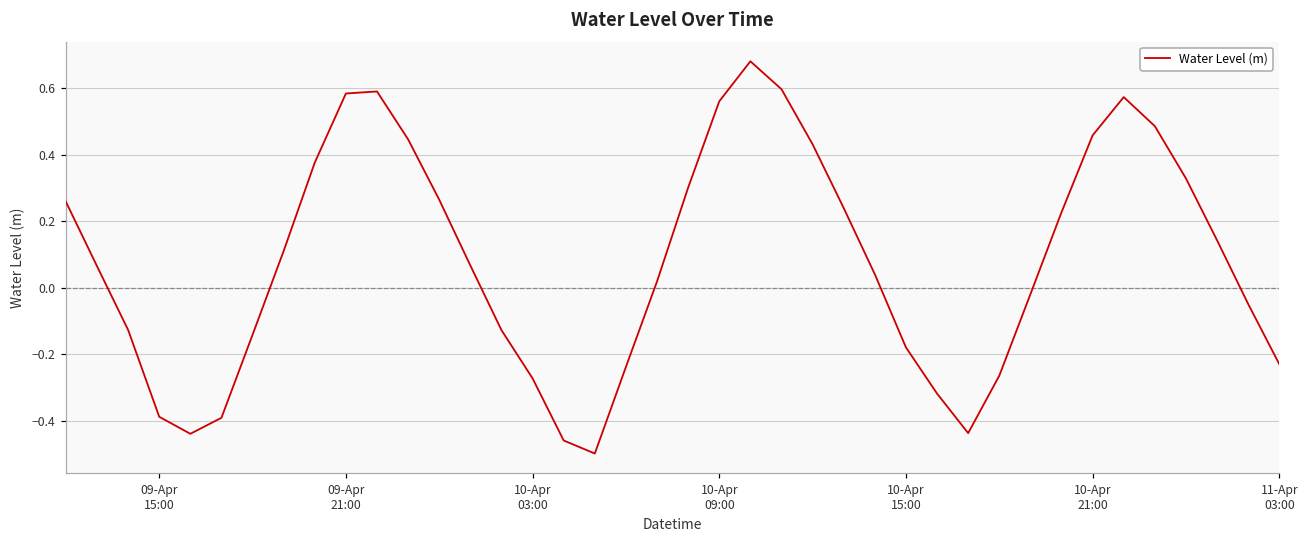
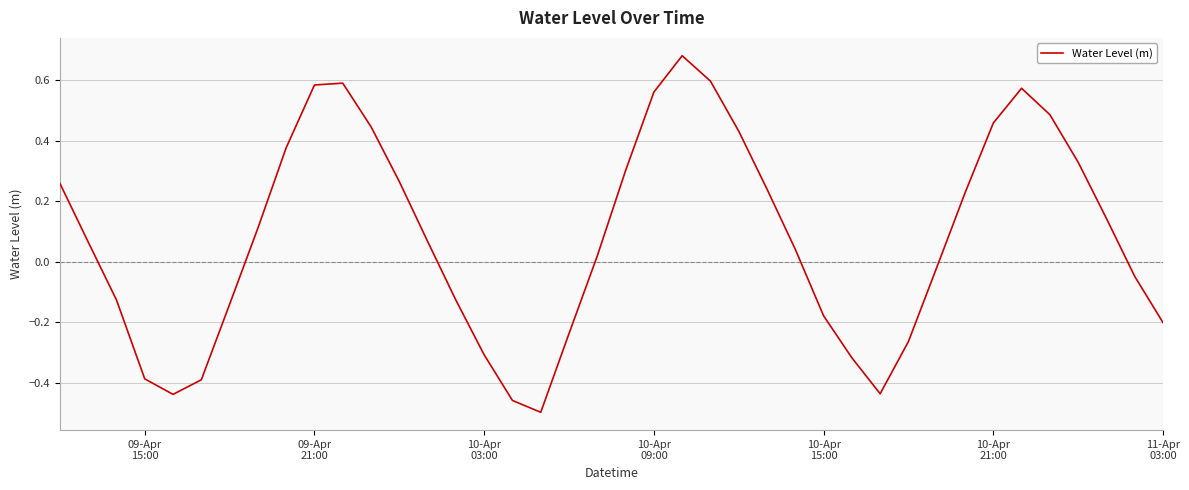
10-Apr 03:00: -0.27 -> -0.31
11-Apr 03:00: -0.23 -> -0.20
